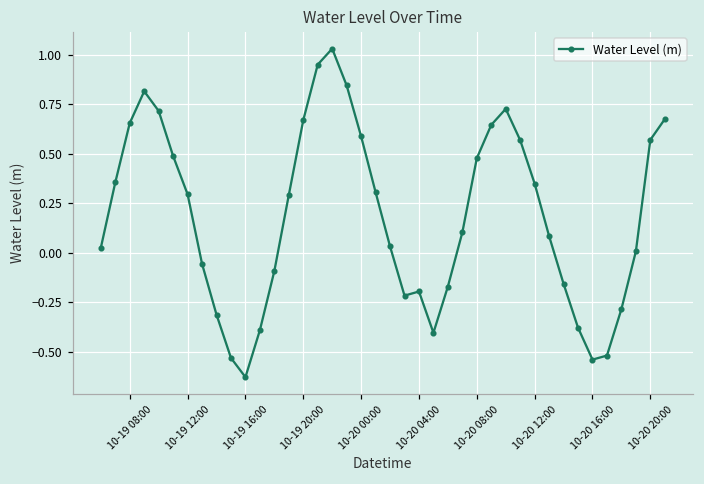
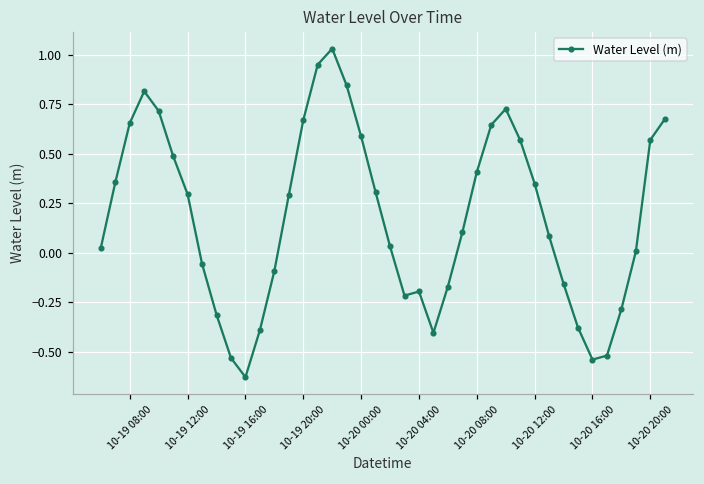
10-20 08:00: 0.48 -> 0.41
